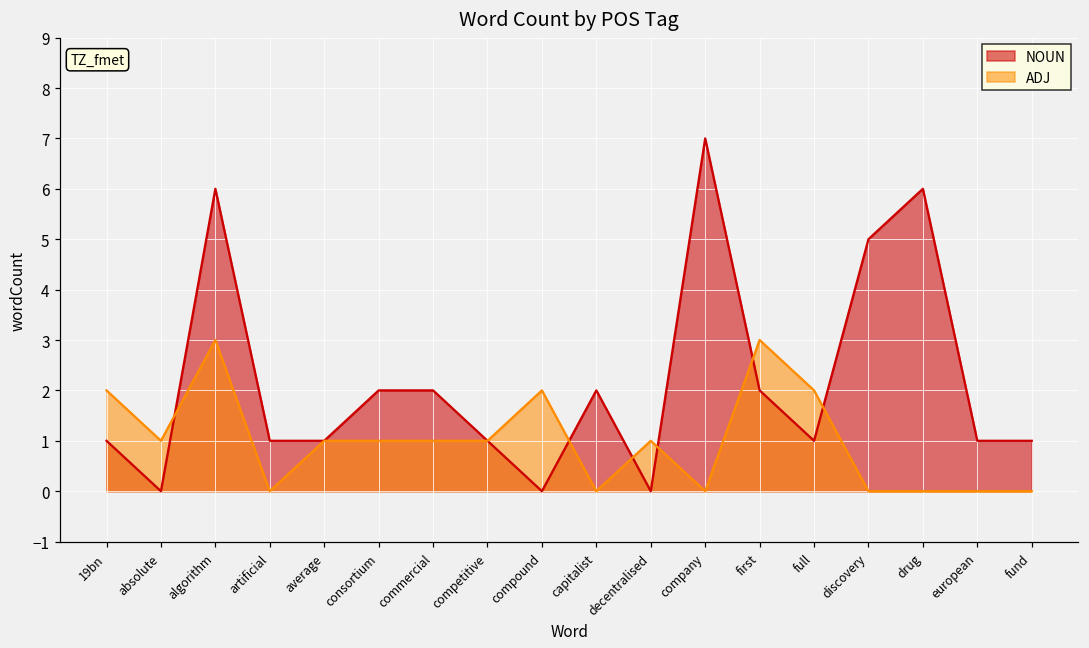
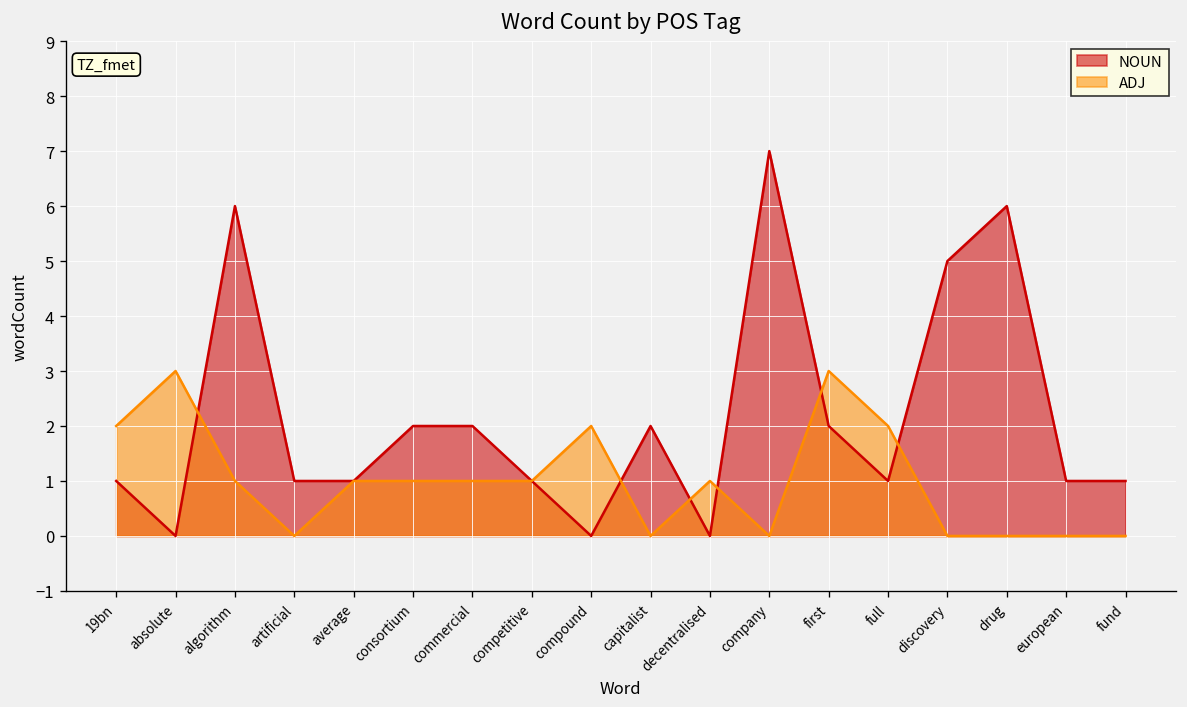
ADJ, absolute: 1 -> 3
ADJ, algorithm: 3 -> 1
